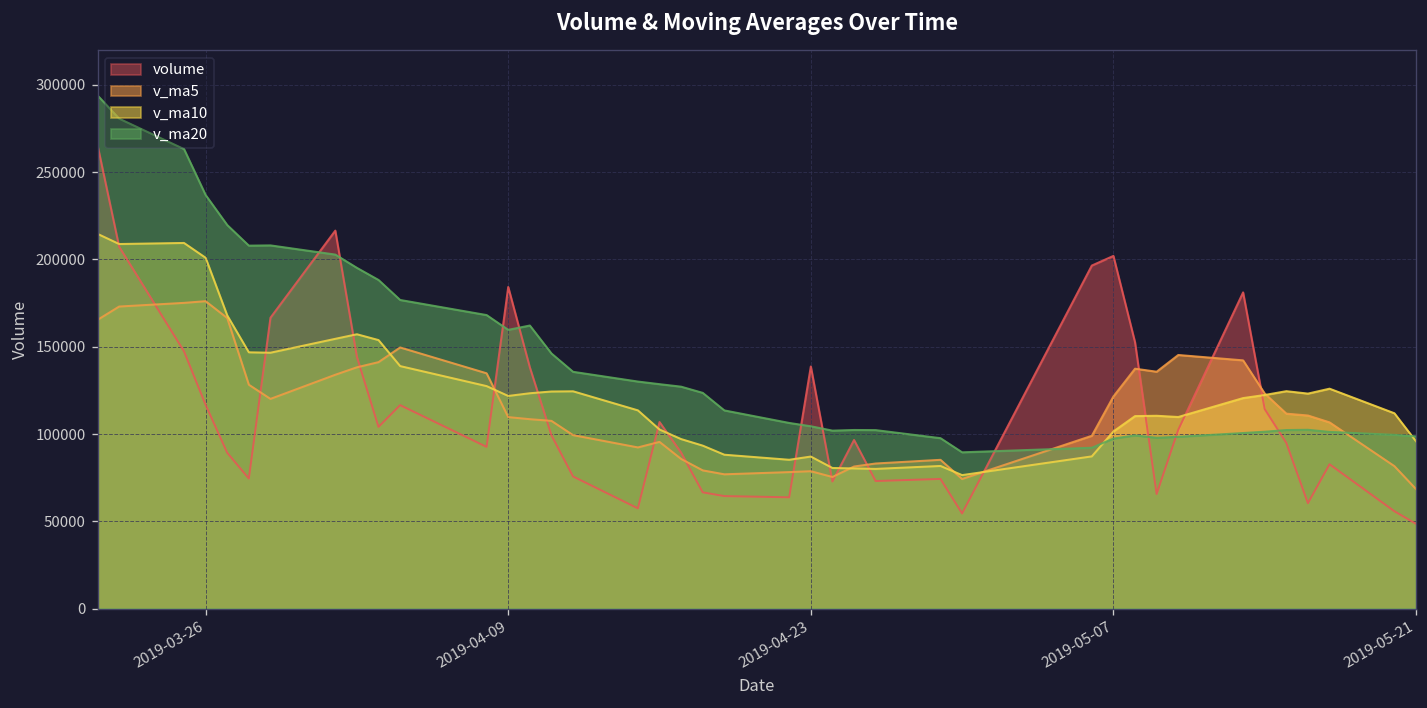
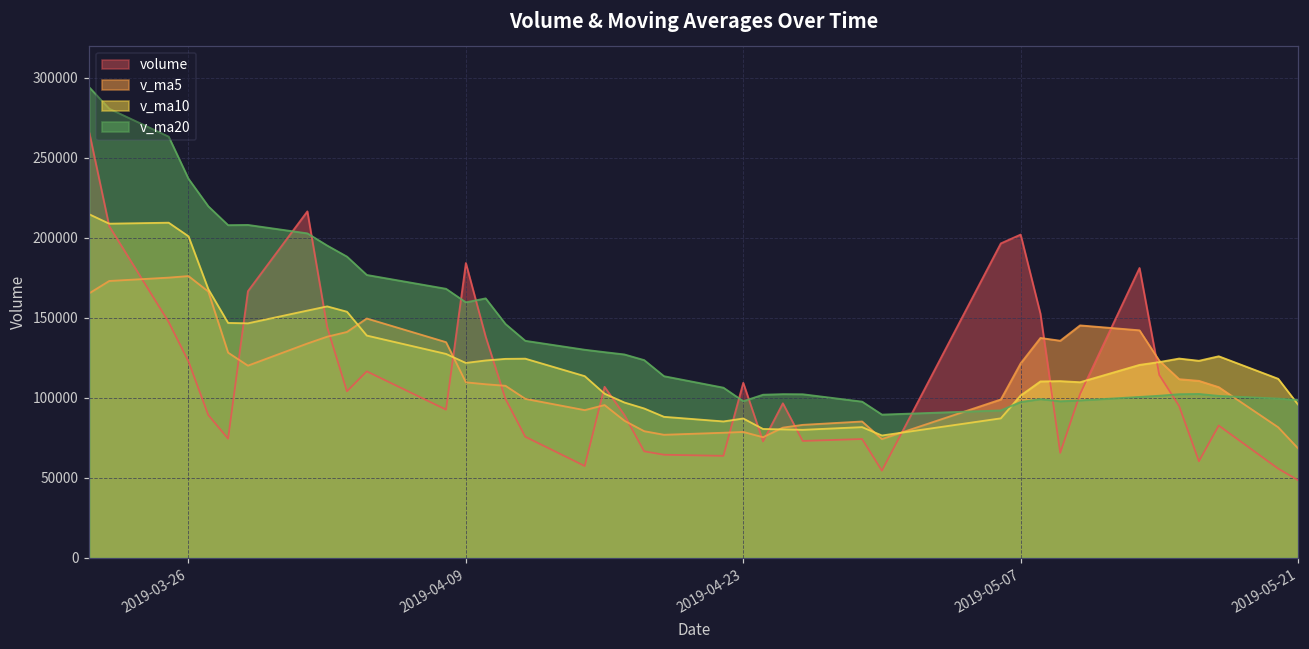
volume, 2019-03-26: 117000 -> 123000
volume, 2019-04-23: 139000 -> 109000
v_ma20, 2019-04-23: 104000 -> 98000
